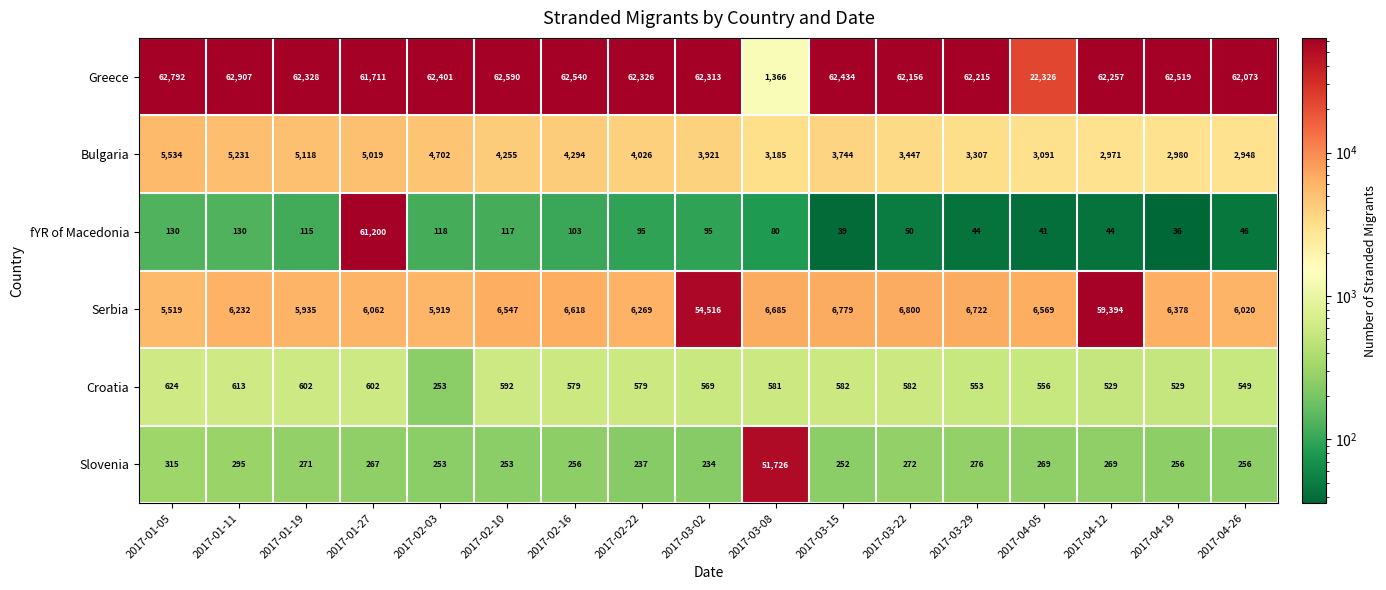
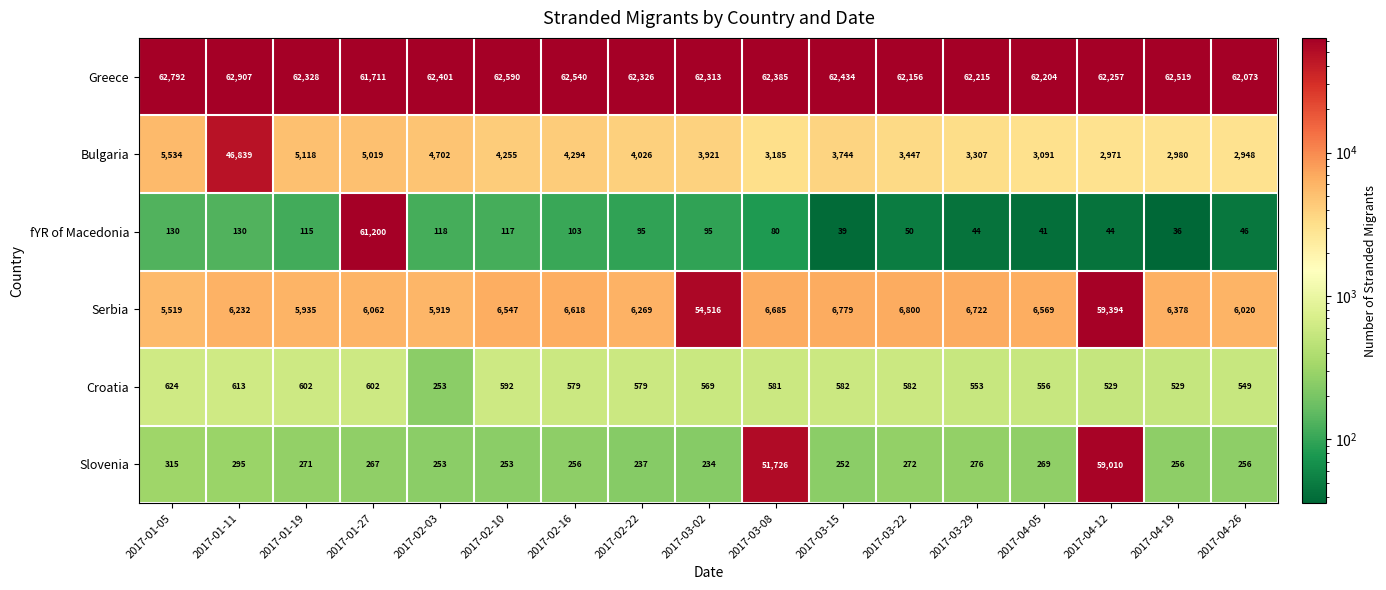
Greece, 2017-03-08: 1,366 -> 62,385
Greece, 2017-04-05: 22,326 -> 62,204
Bulgaria, 2017-01-11: 5,231 -> 46,839
Slovenia, 2017-04-12: 269 -> 59,010
